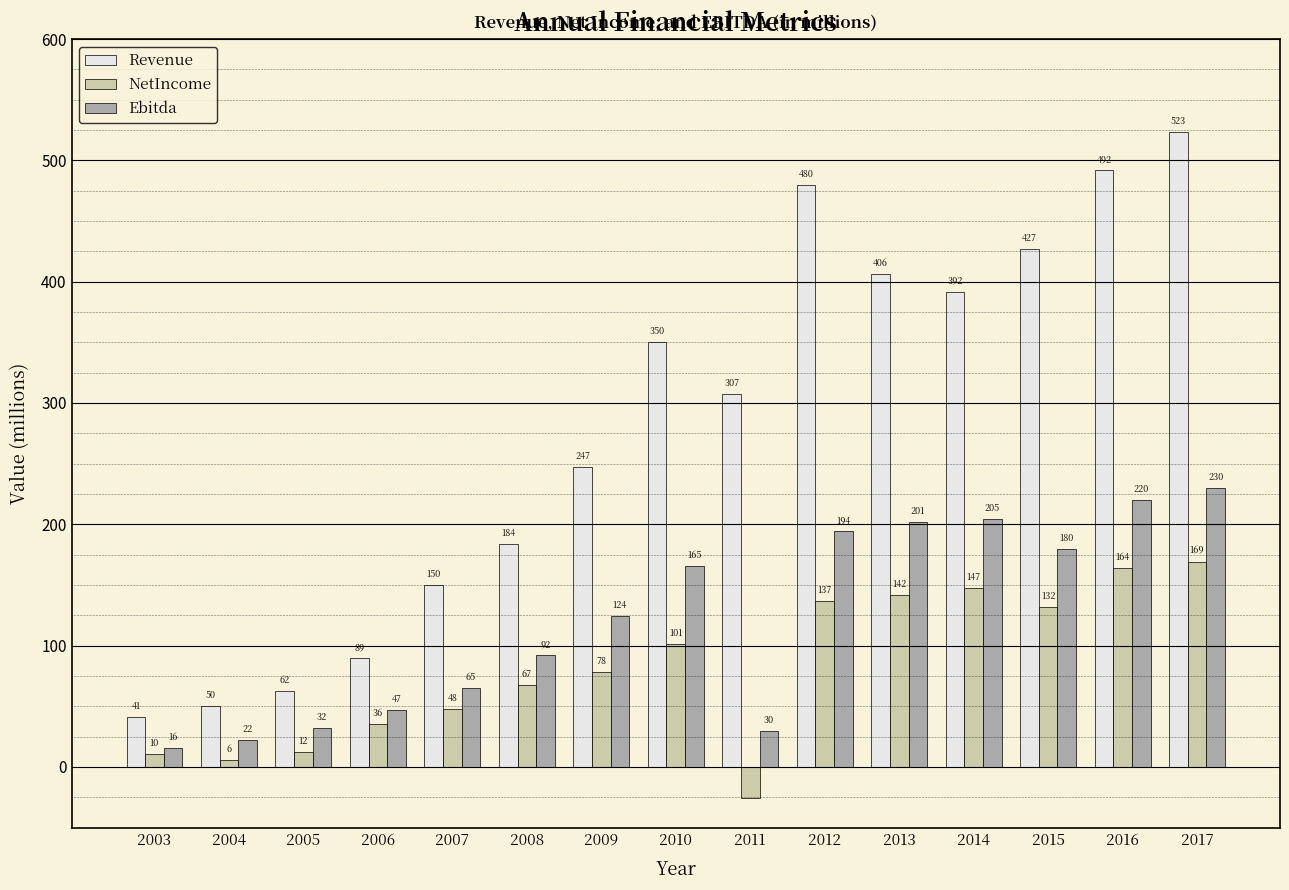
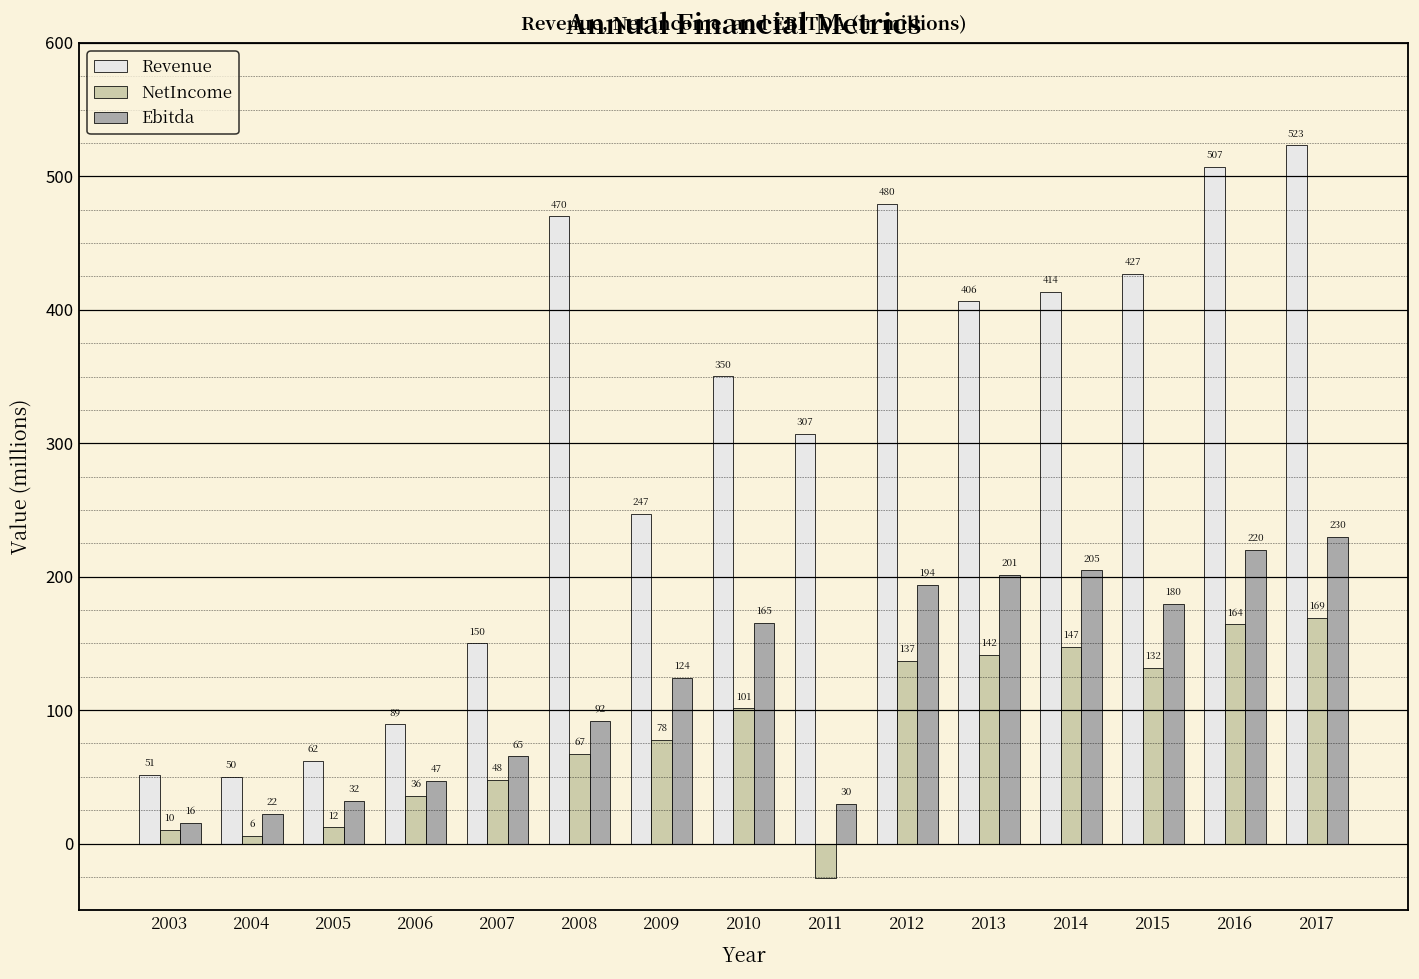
Revenue, 2003: 41 -> 51
Revenue, 2008: 184 -> 470
Revenue, 2014: 392 -> 414
Revenue, 2016: 492 -> 507
